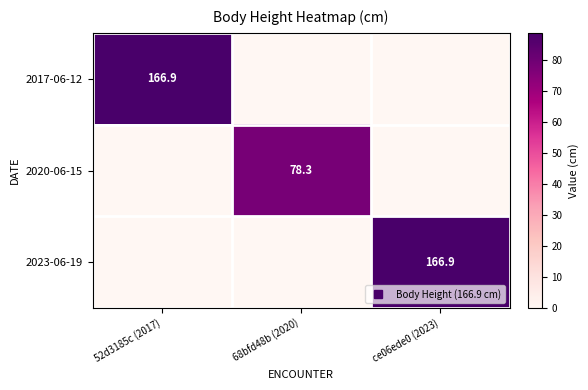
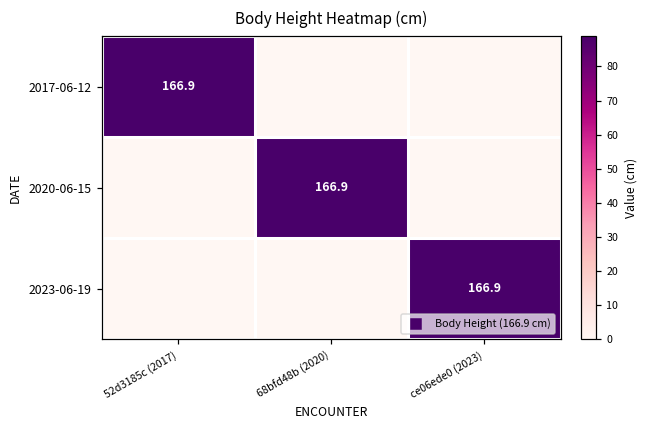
2020-06-15, 68bfd48b (2020): 78.3 -> 166.9
